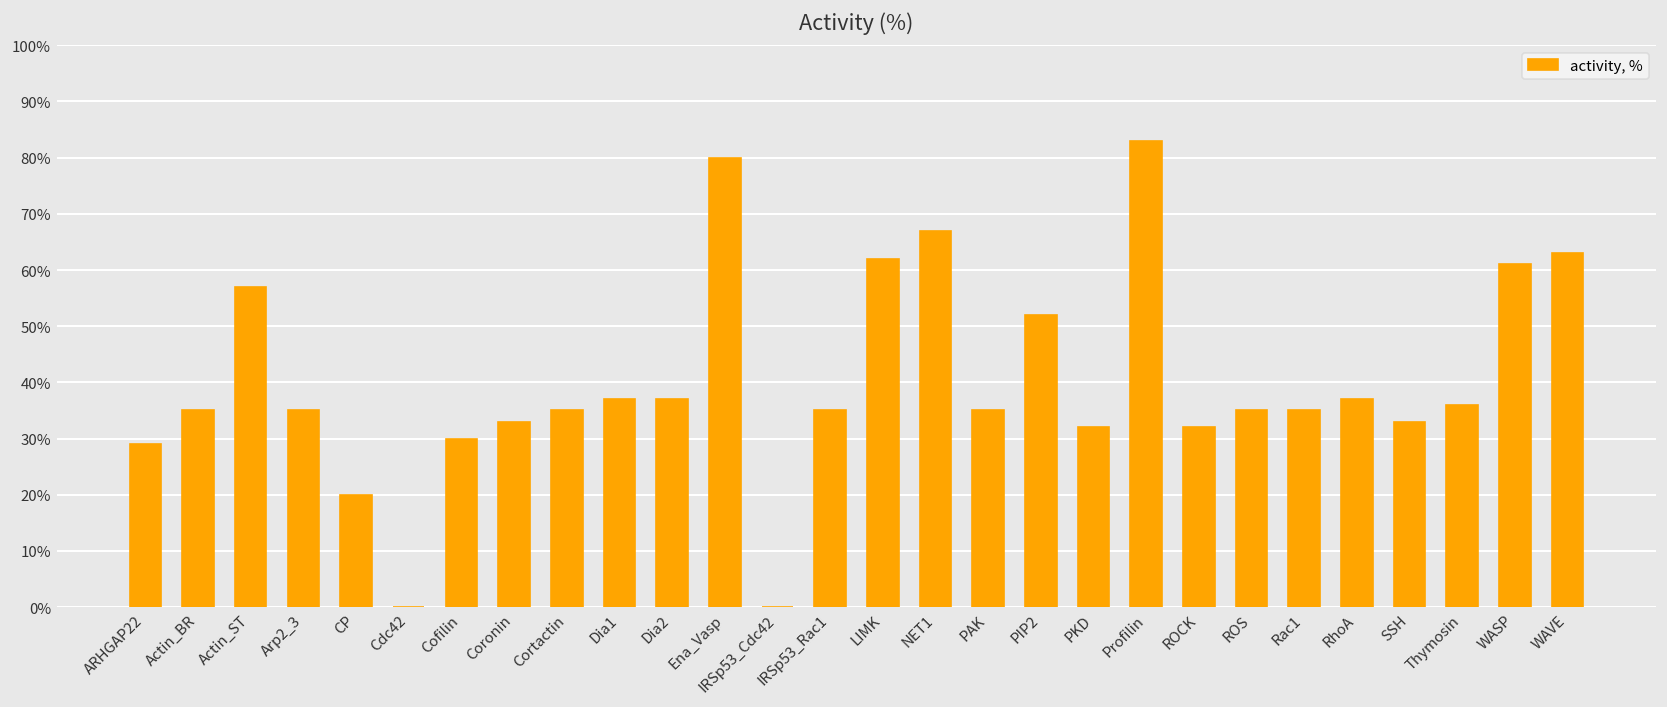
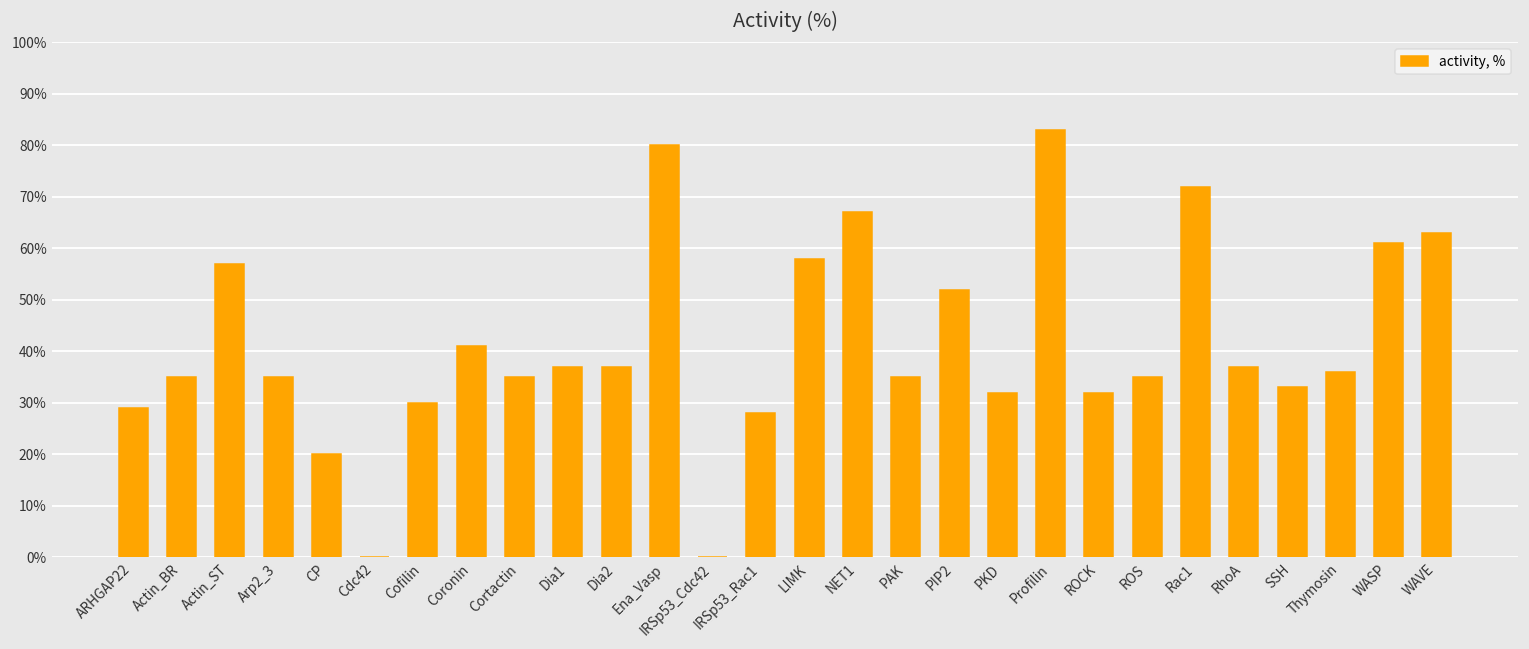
Coronin: 33% -> 41%
IRSp53_Rac1: 35% -> 28%
LIMK: 62% -> 58%
Rac1: 35% -> 72%
